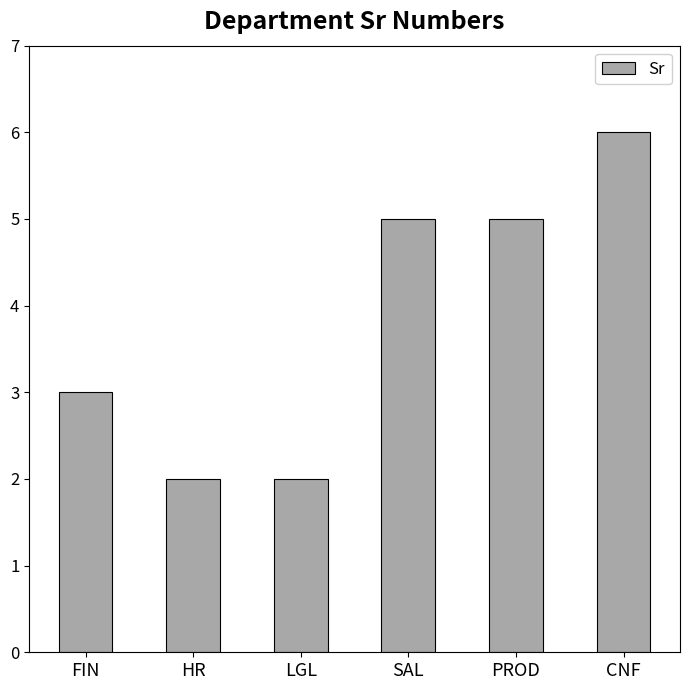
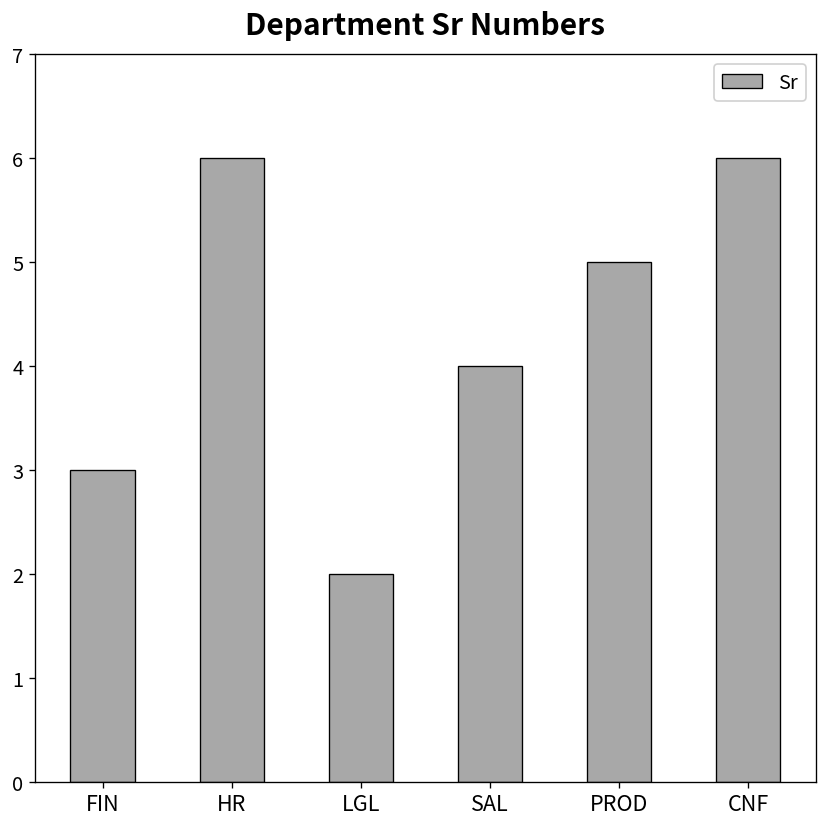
HR: 2 -> 6
SAL: 5 -> 4
